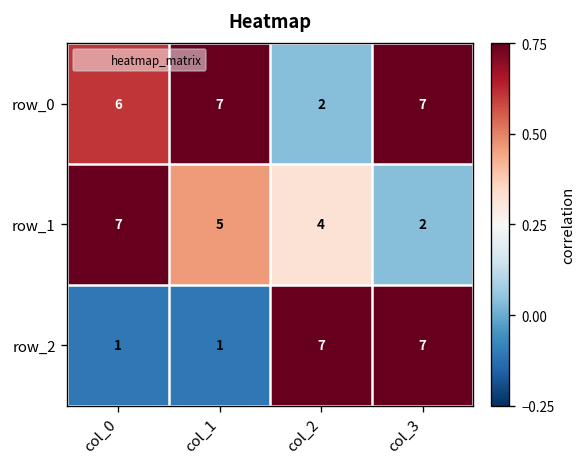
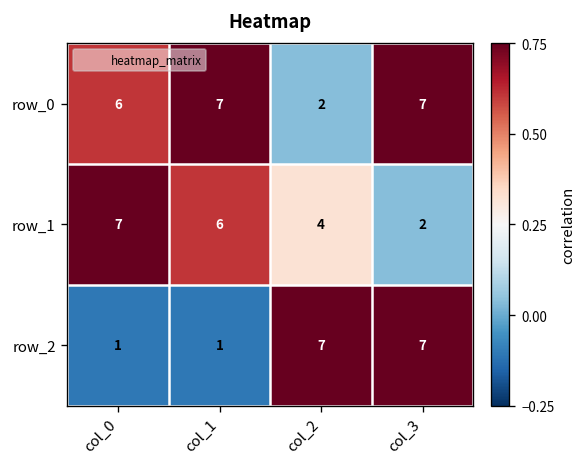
row_1, col_1: 5 -> 6
